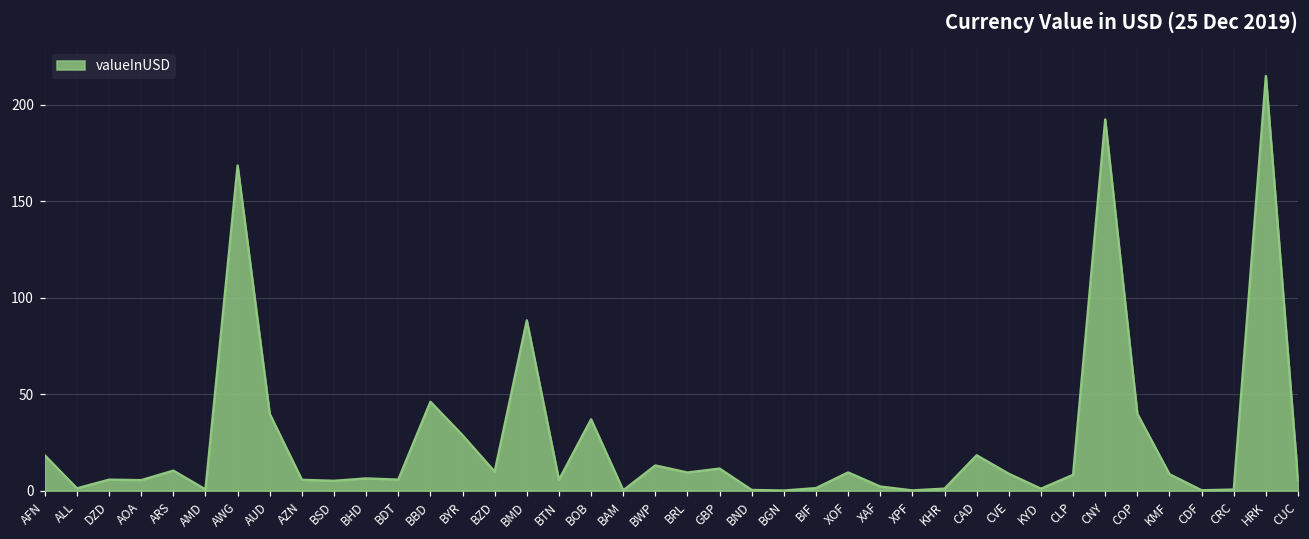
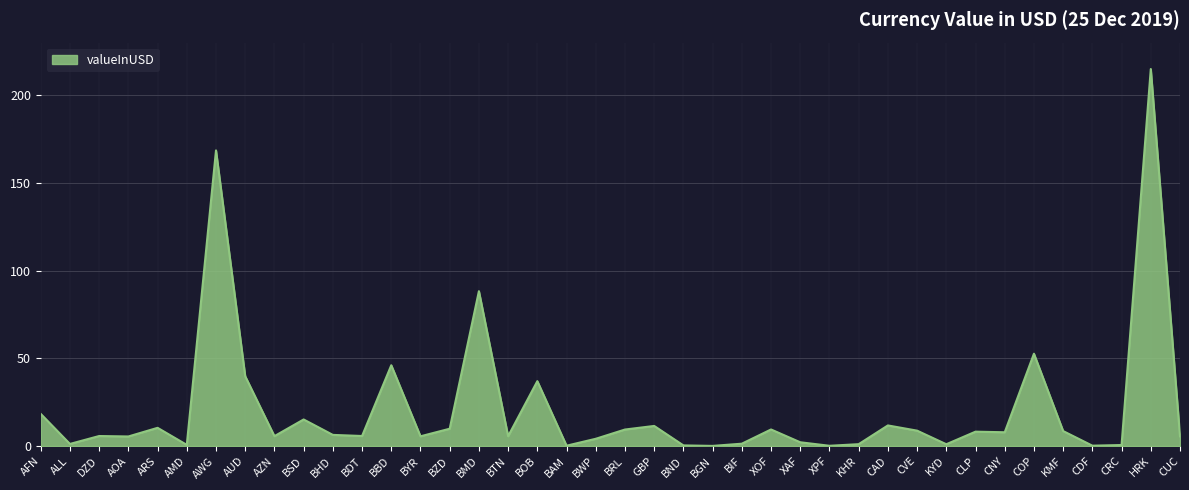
BSD: 5 -> 15
BYR: 29 -> 6
BWP: 13 -> 4
CAD: 18 -> 12
CNY: 192 -> 8
COP: 40 -> 53
